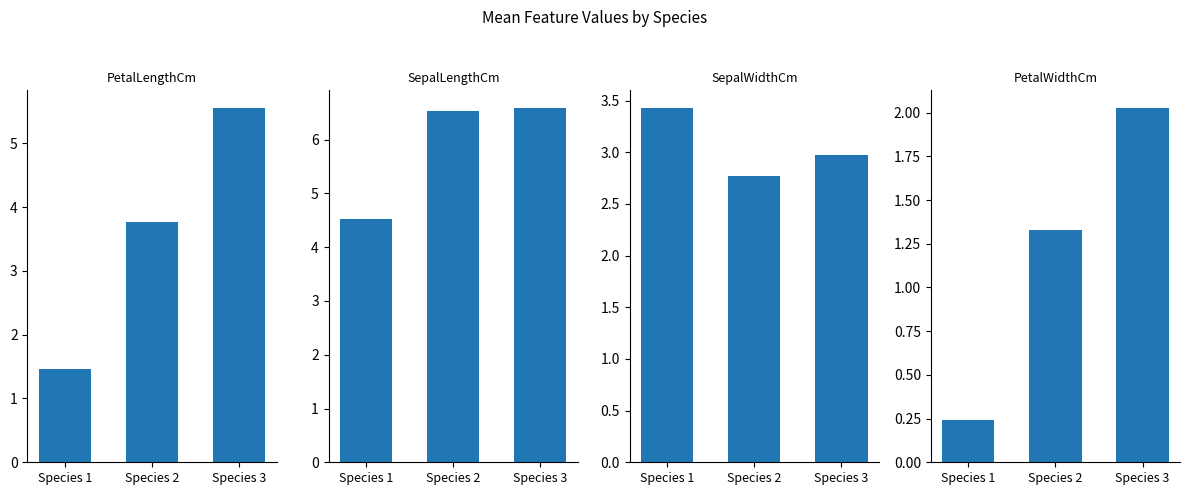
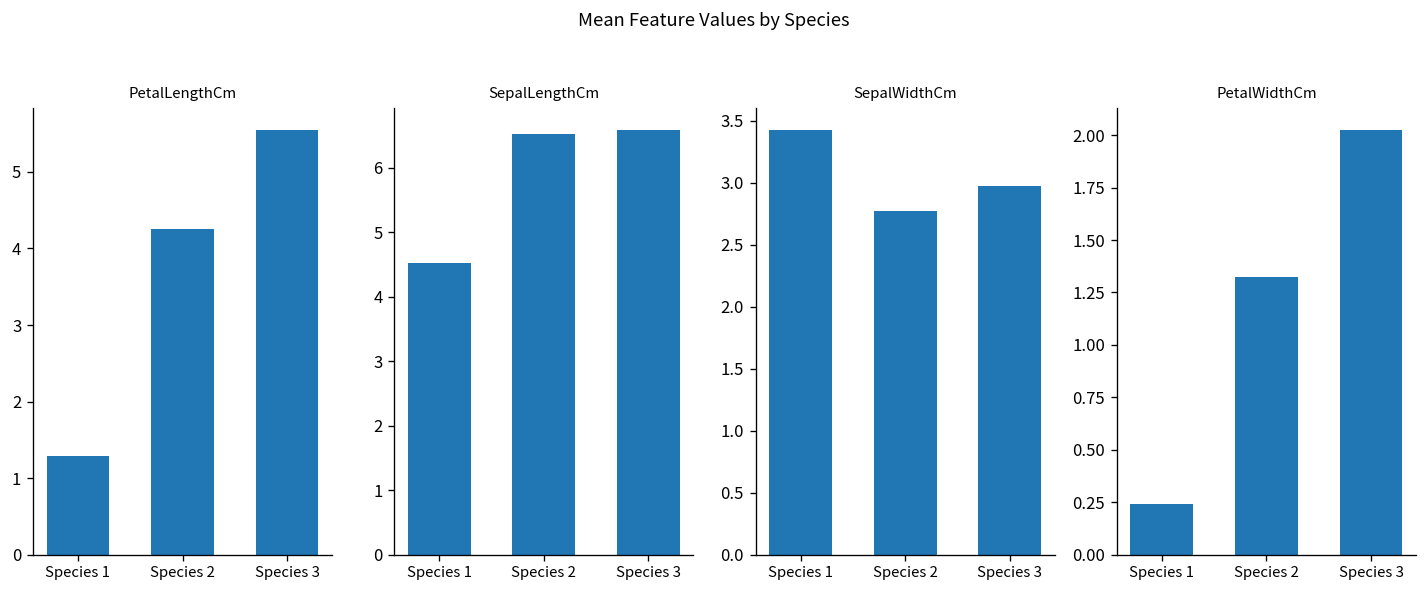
PetalLengthCm, Species 1: 1.5 -> 1.3
PetalLengthCm, Species 2: 3.8 -> 4.3
